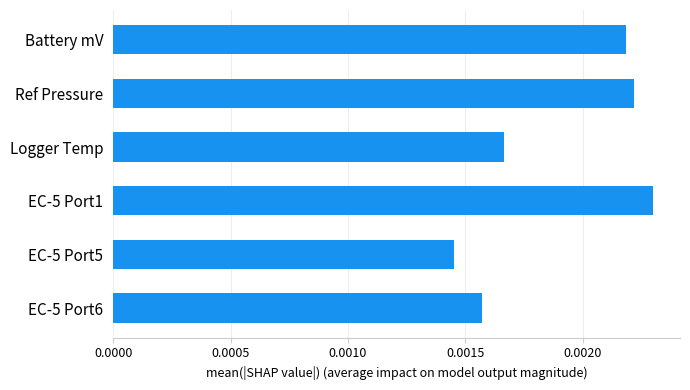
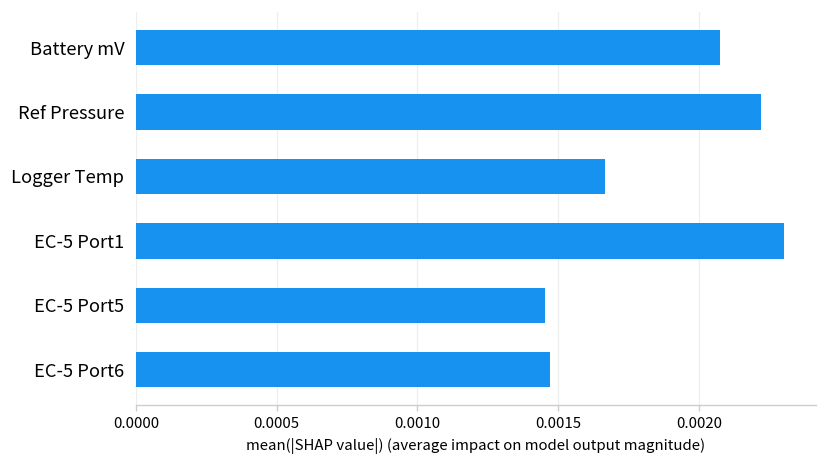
Battery mV: 0.00218 -> 0.00207
EC-5 Port6: 0.00157 -> 0.00147
